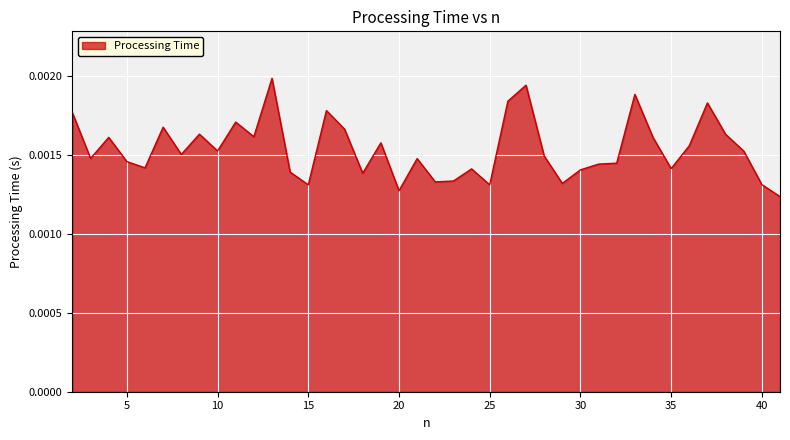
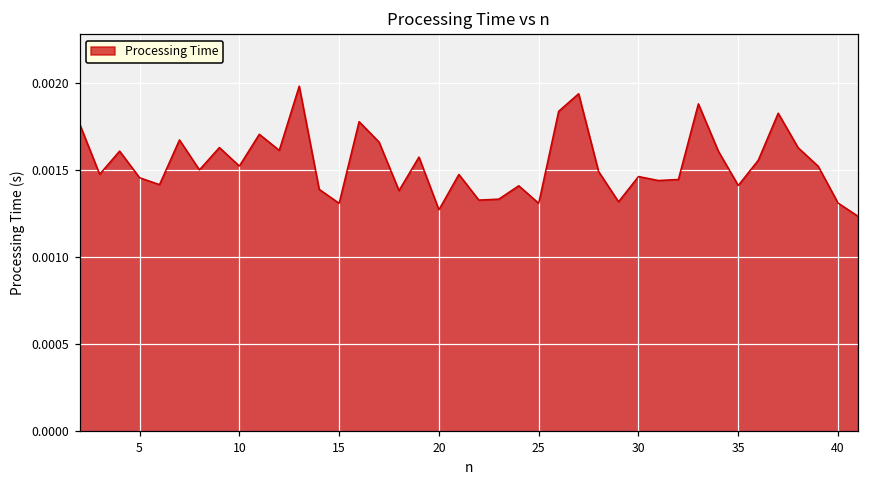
30: 0.00140 -> 0.00146
